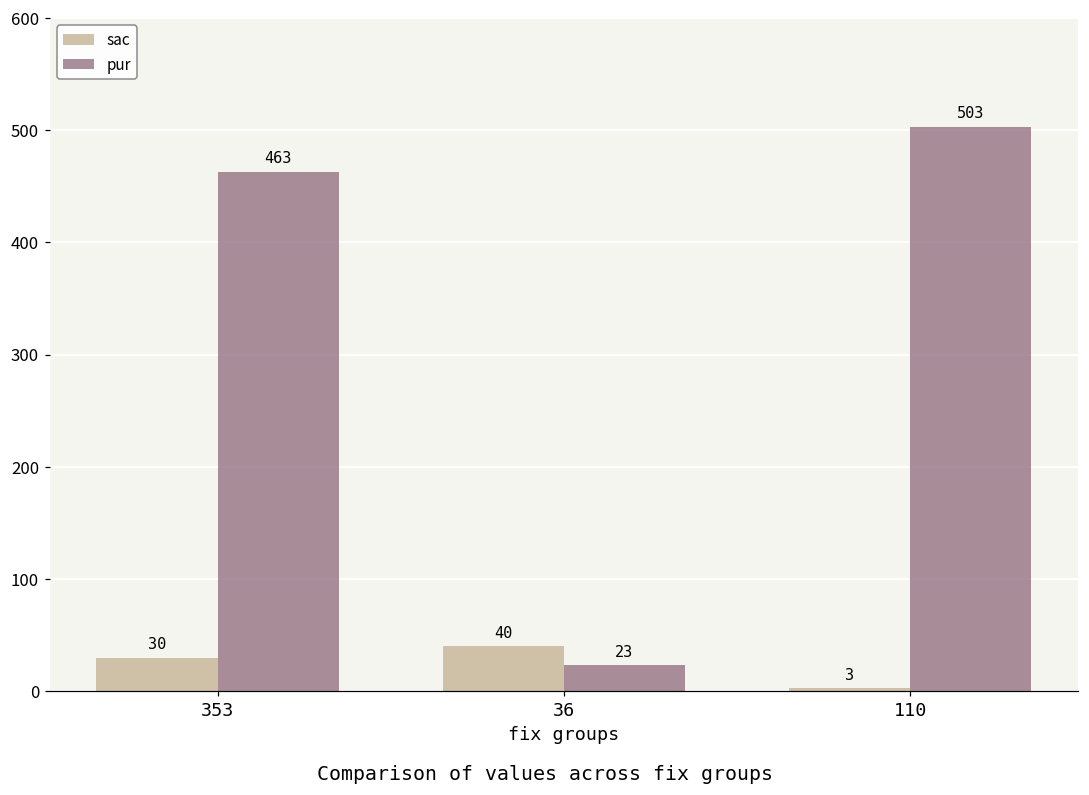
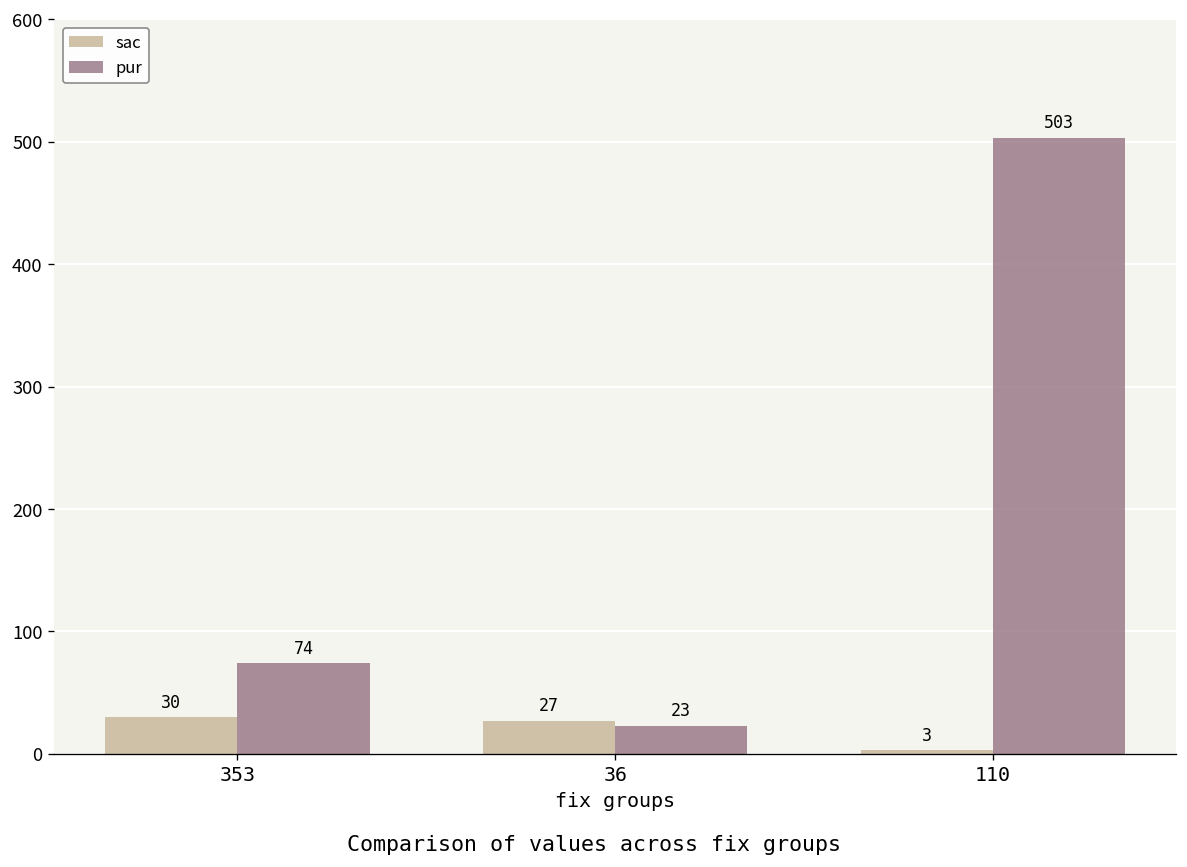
pur, 353: 463 -> 74
sac, 36: 40 -> 27
